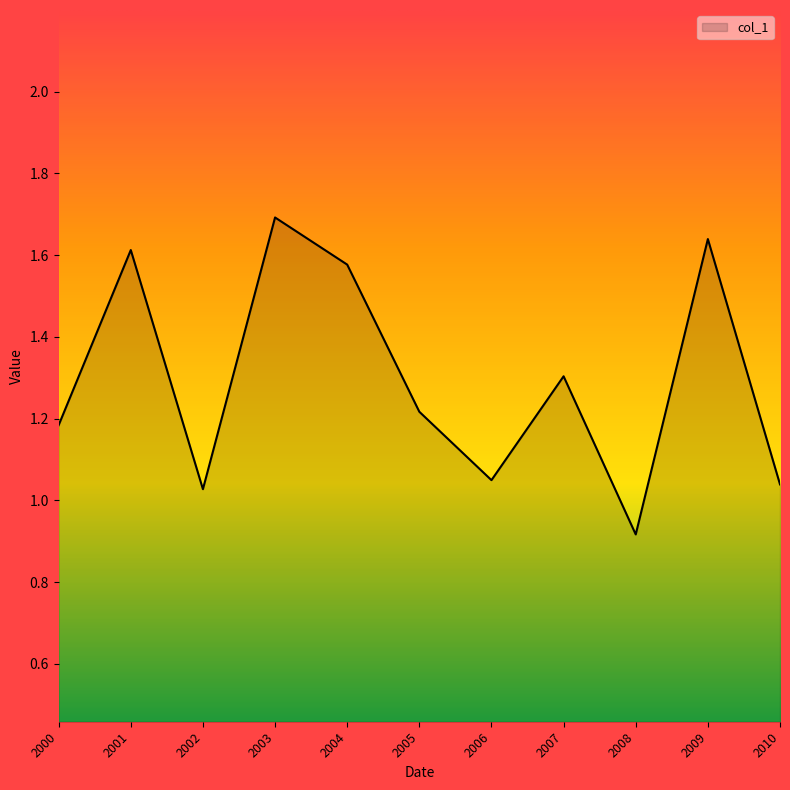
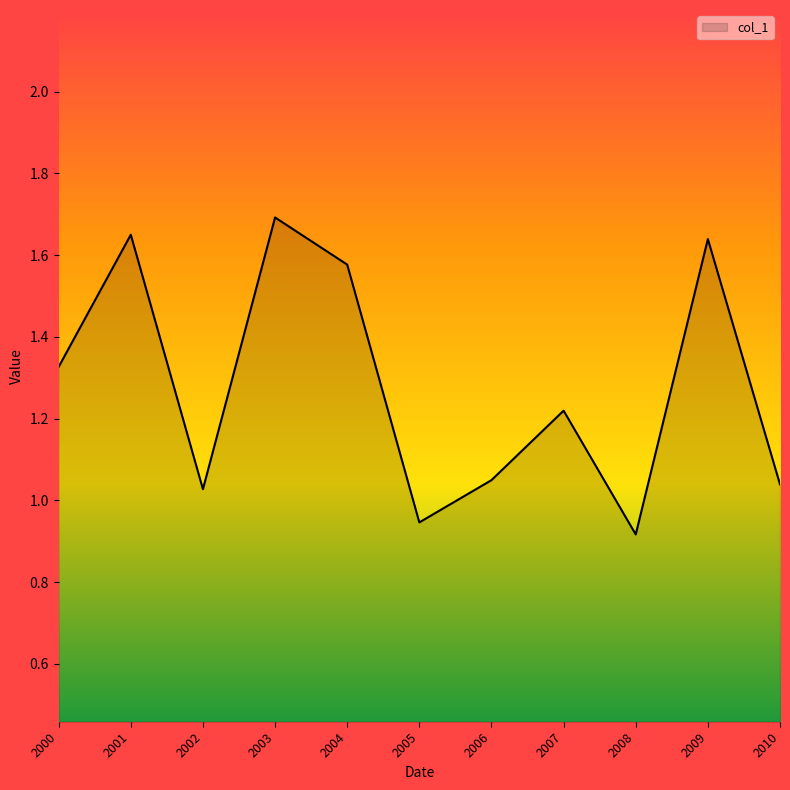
2000: 1.18 -> 1.33
2001: 1.61 -> 1.65
2005: 1.22 -> 0.95
2007: 1.30 -> 1.22
